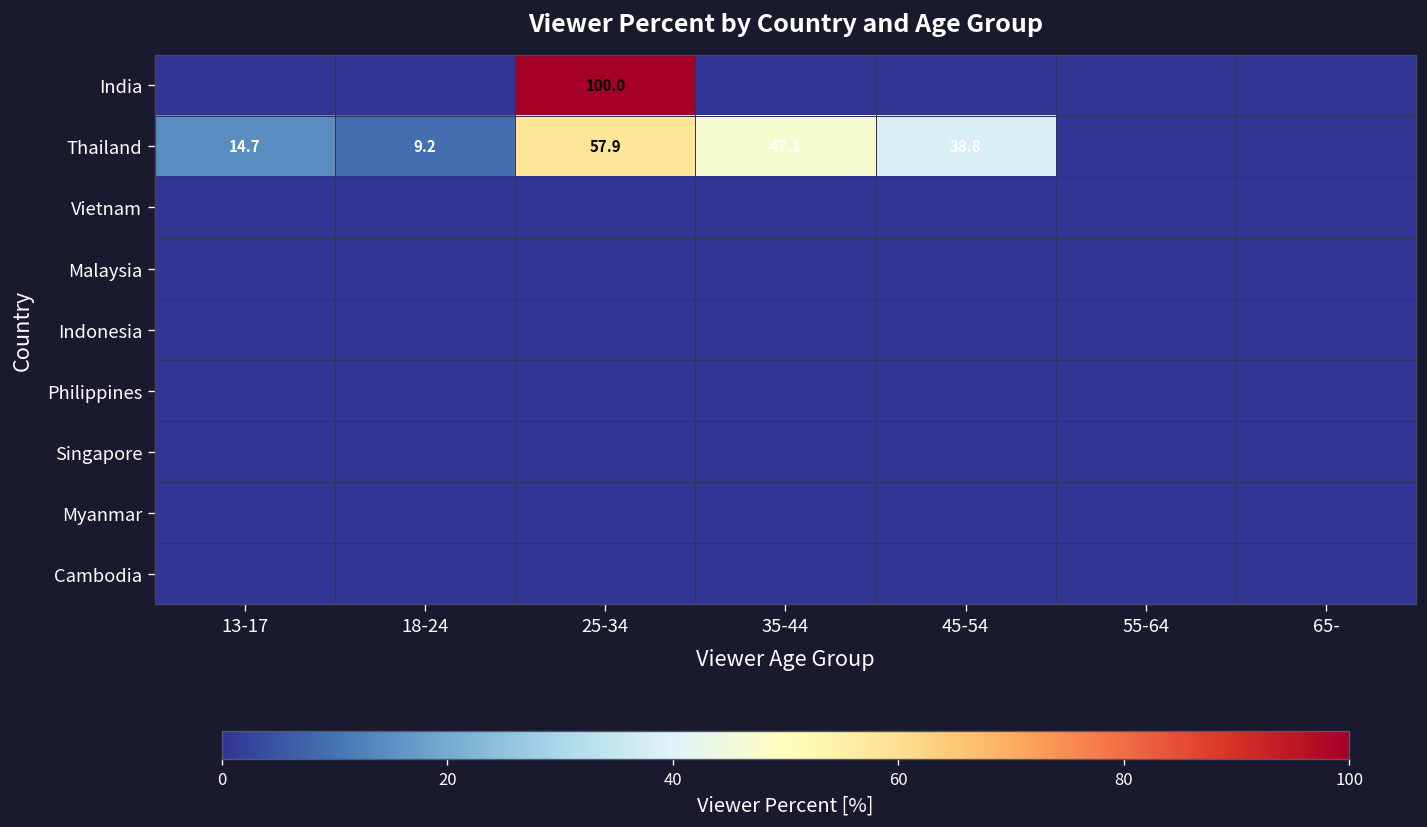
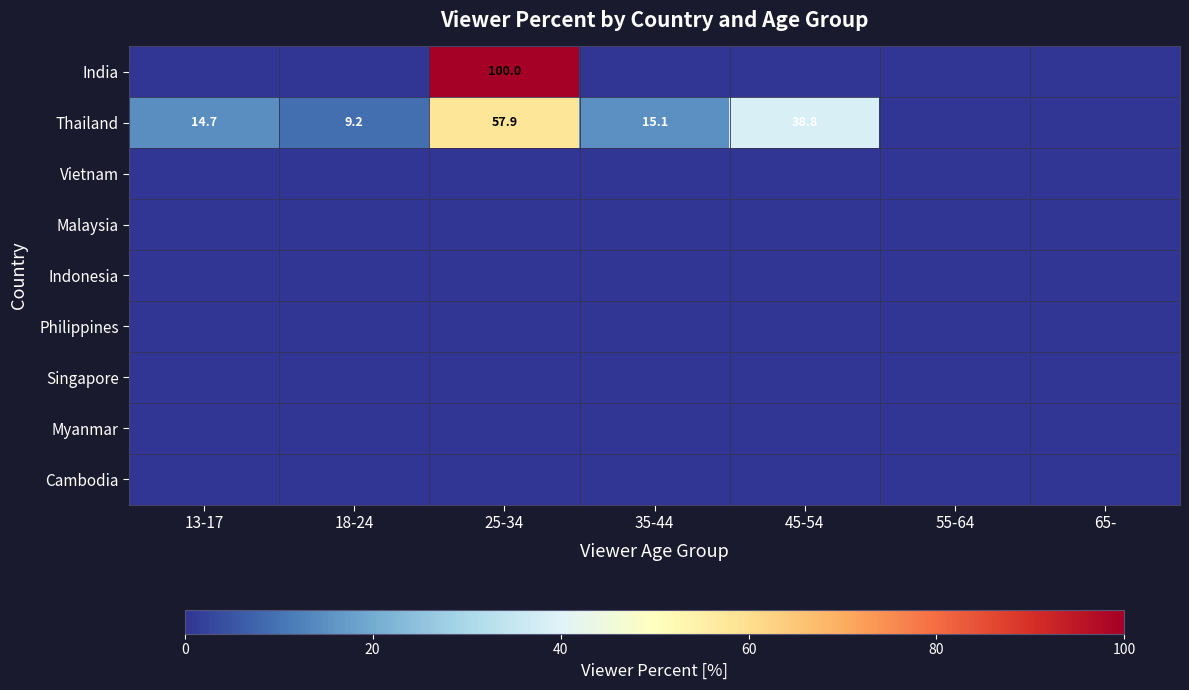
Thailand, 35-44: 47.1 -> 15.1
